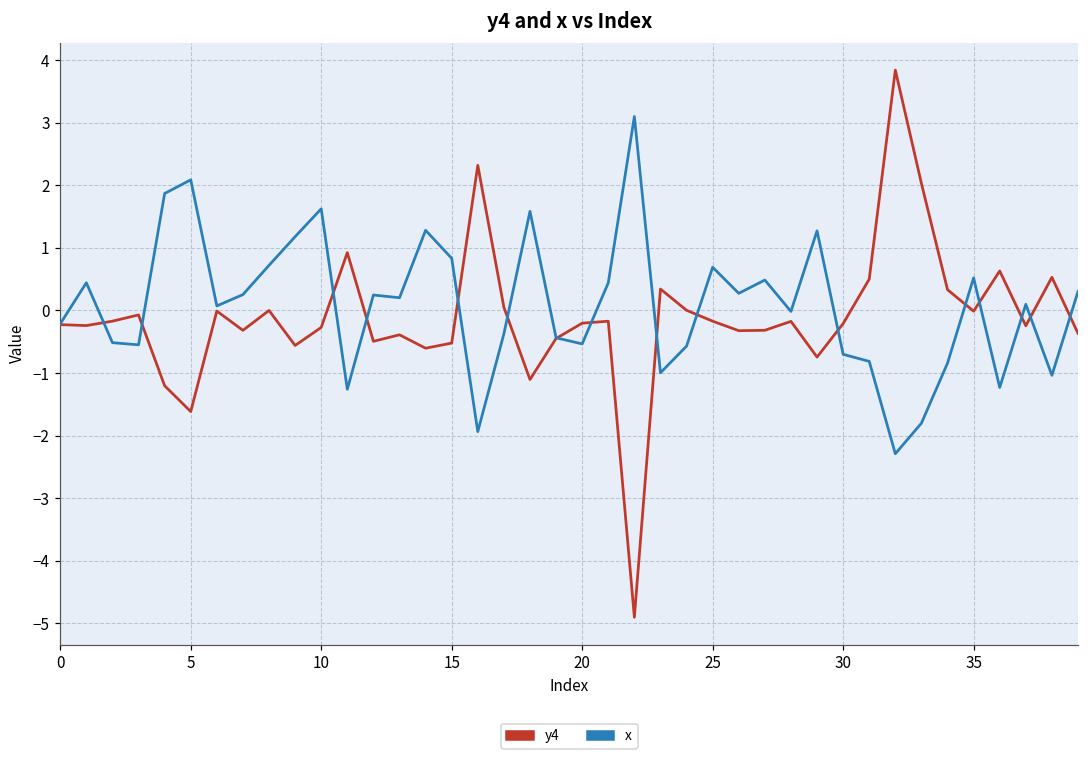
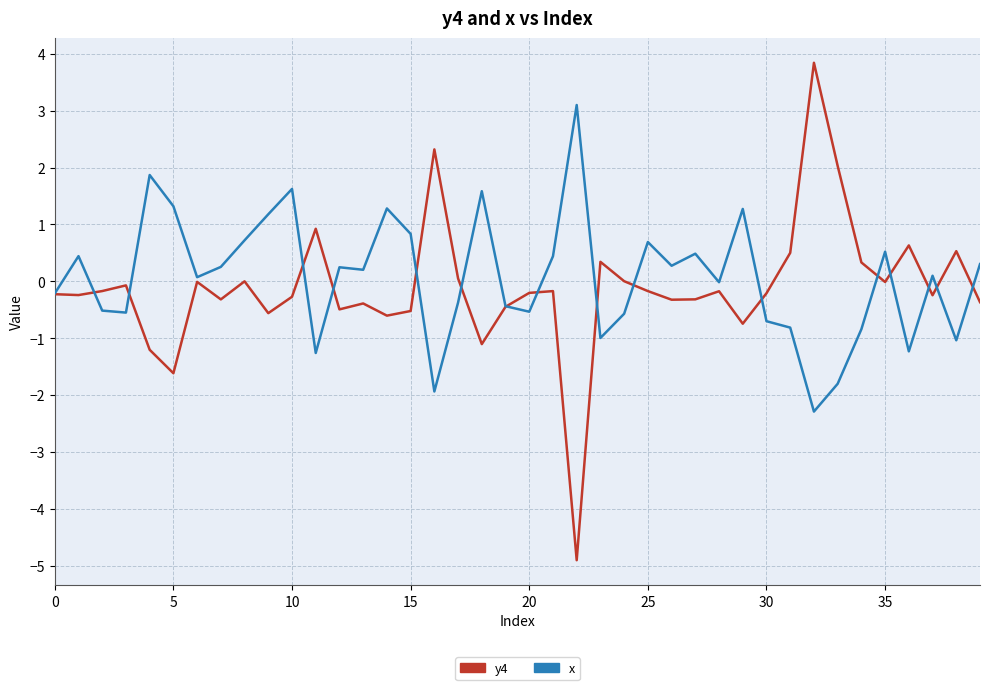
x, 5: 2.1 -> 1.3
